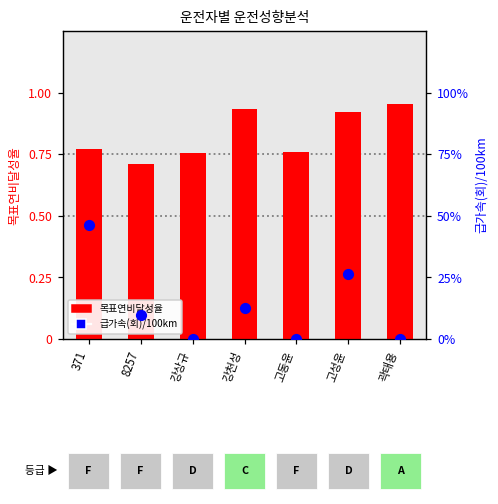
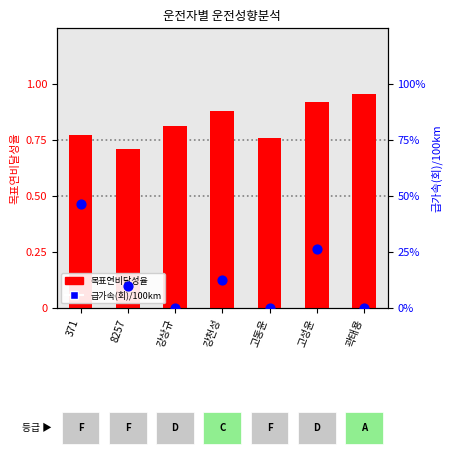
목표연비달성율, 강상규: 0.75 -> 0.81
목표연비달성율, 강천성: 0.93 -> 0.88
